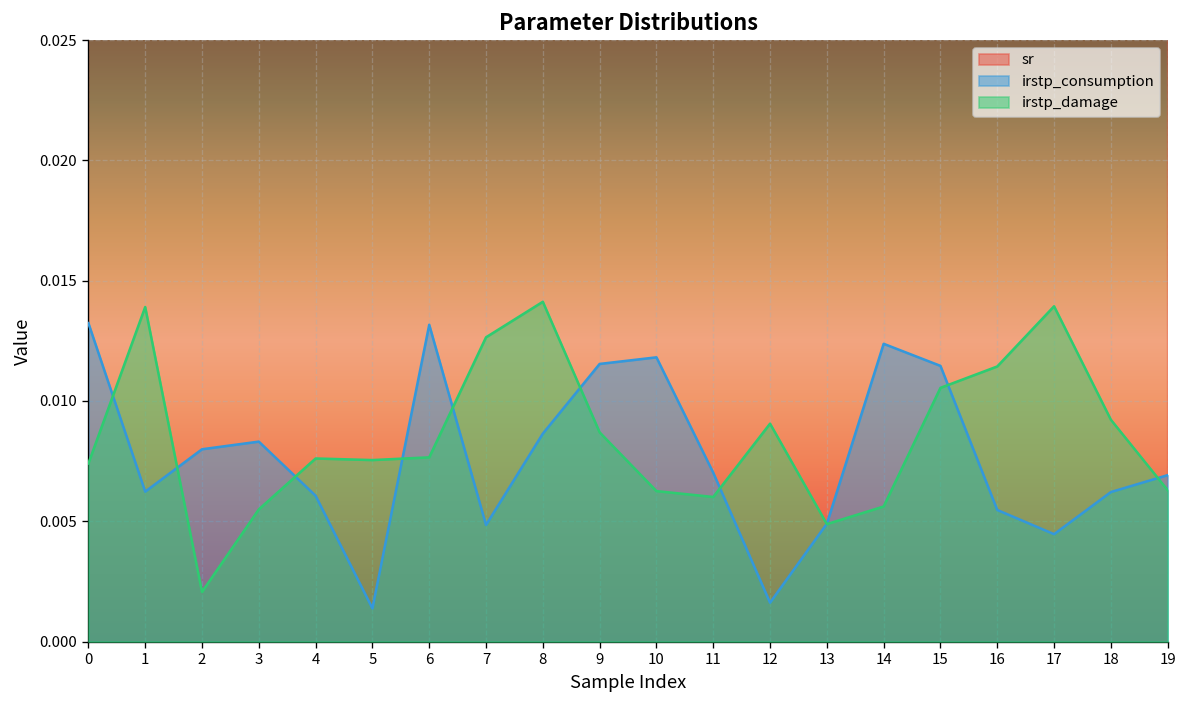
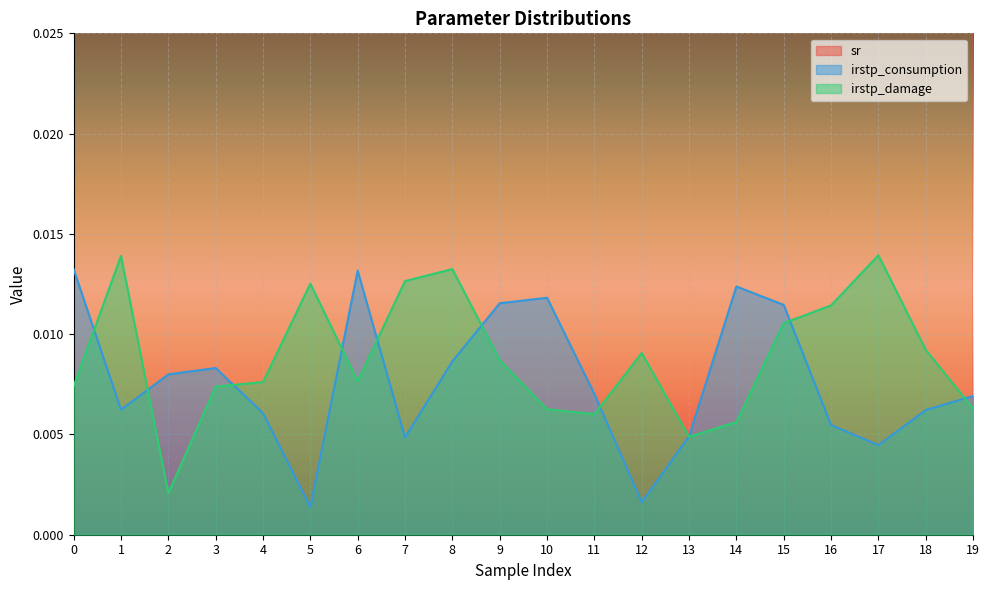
irstp_damage, 3: 0.0055 -> 0.0074
irstp_damage, 5: 0.0075 -> 0.0125
irstp_damage, 8: 0.0141 -> 0.0132
